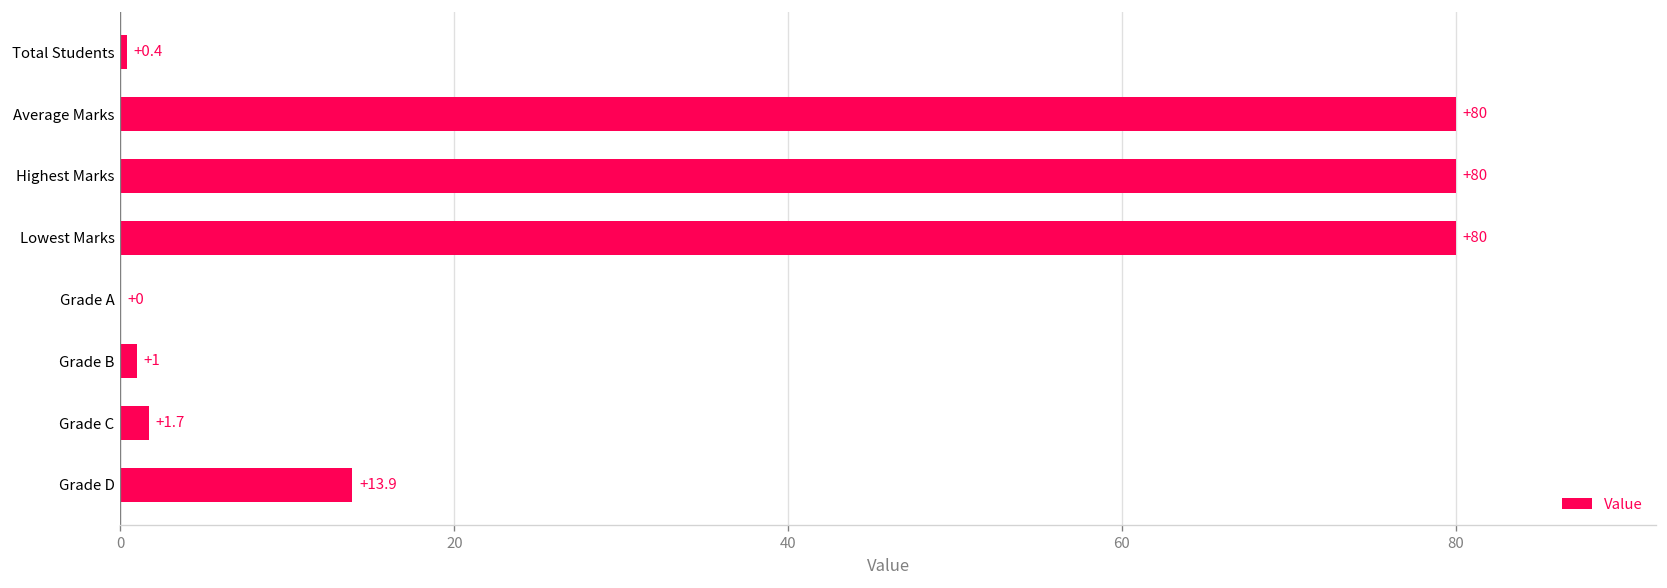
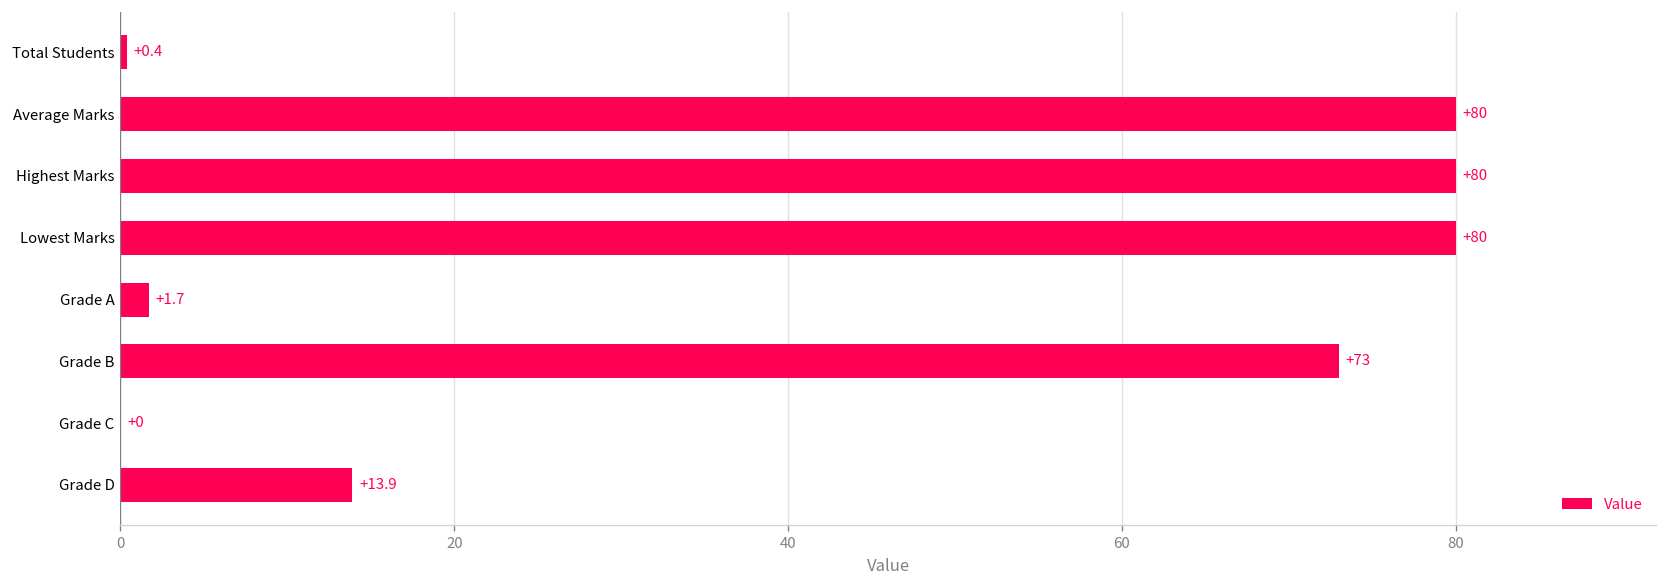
Grade A: +0 -> +1.7
Grade B: +1 -> +73
Grade C: +1.7 -> +0
